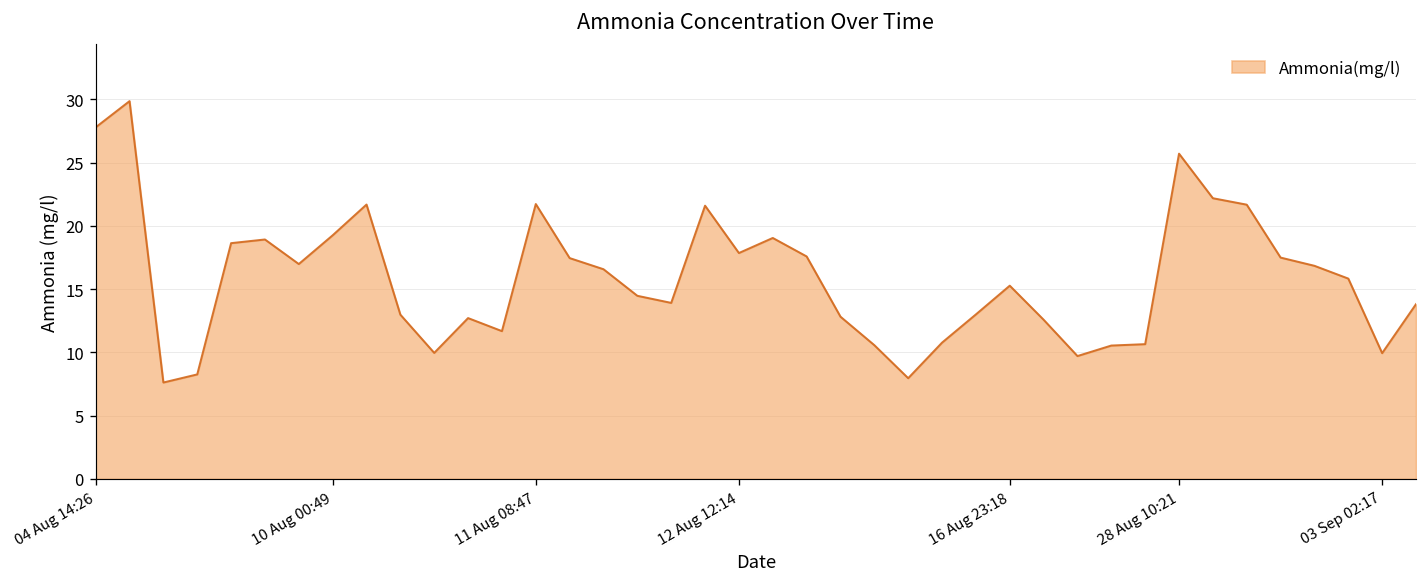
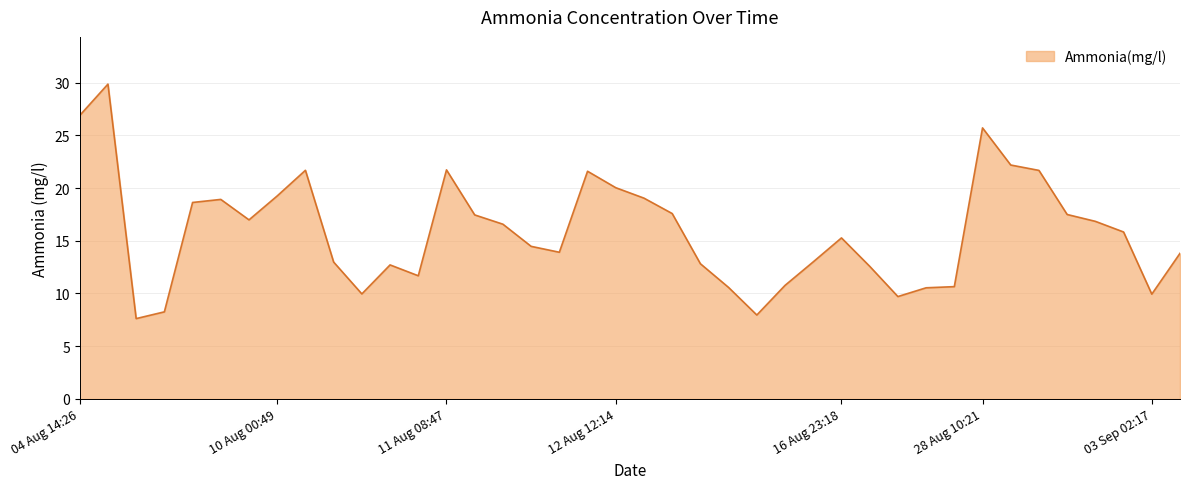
04 Aug 14:26: 27.8 -> 26.9
12 Aug 12:14: 17.9 -> 20.0
